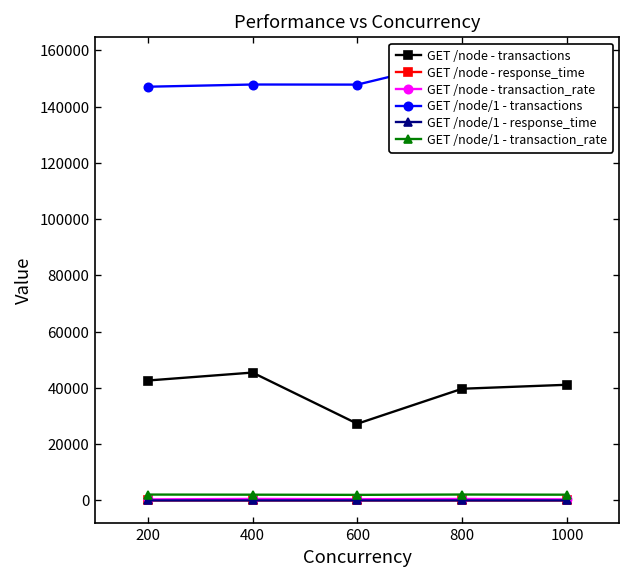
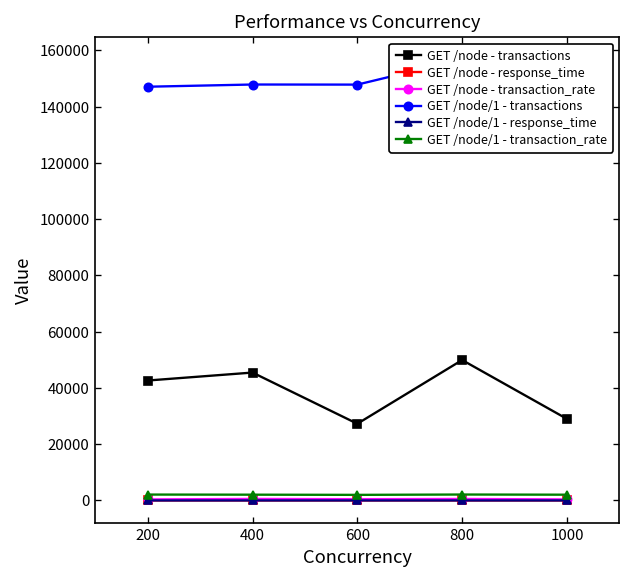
GET /node - transactions, 800: 40000 -> 50000
GET /node - transactions, 1000: 41000 -> 29000
